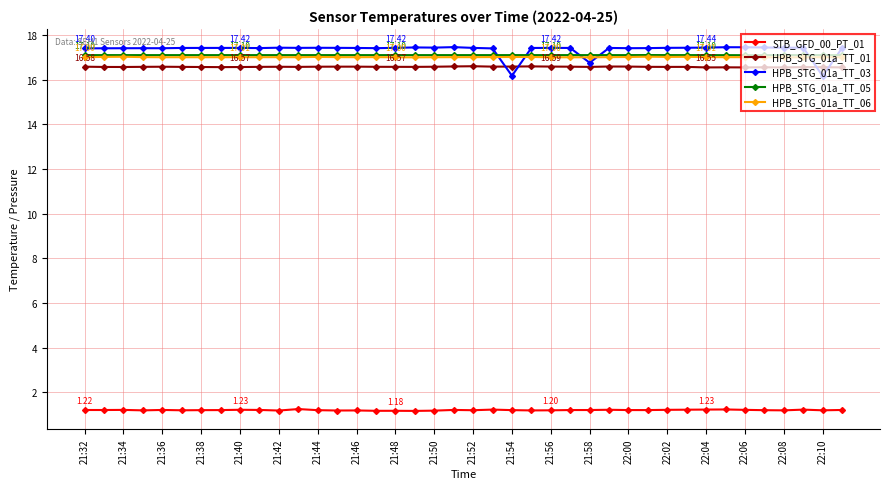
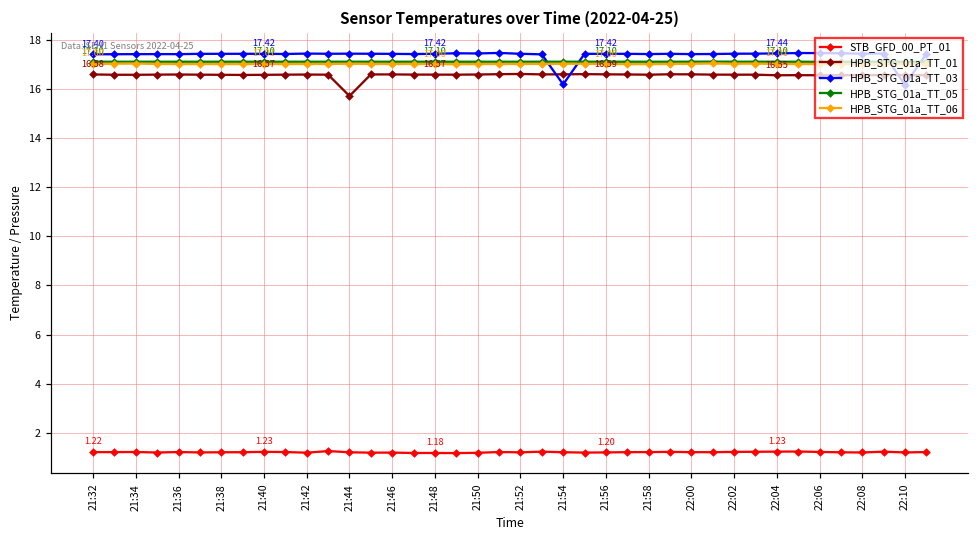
HPB_STG_01a_TT_01, 21:44: 16.6 -> 15.7
HPB_STG_01a_TT_03, 21:58: 16.8 -> 17.4
